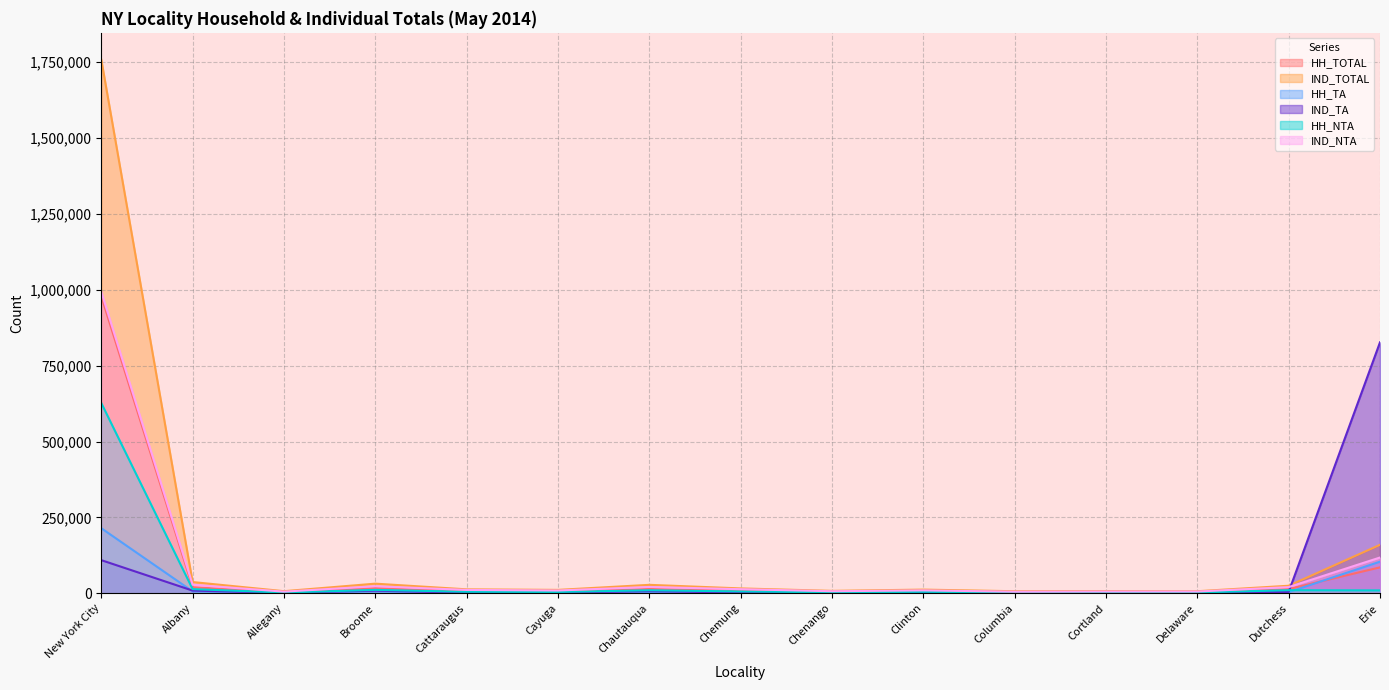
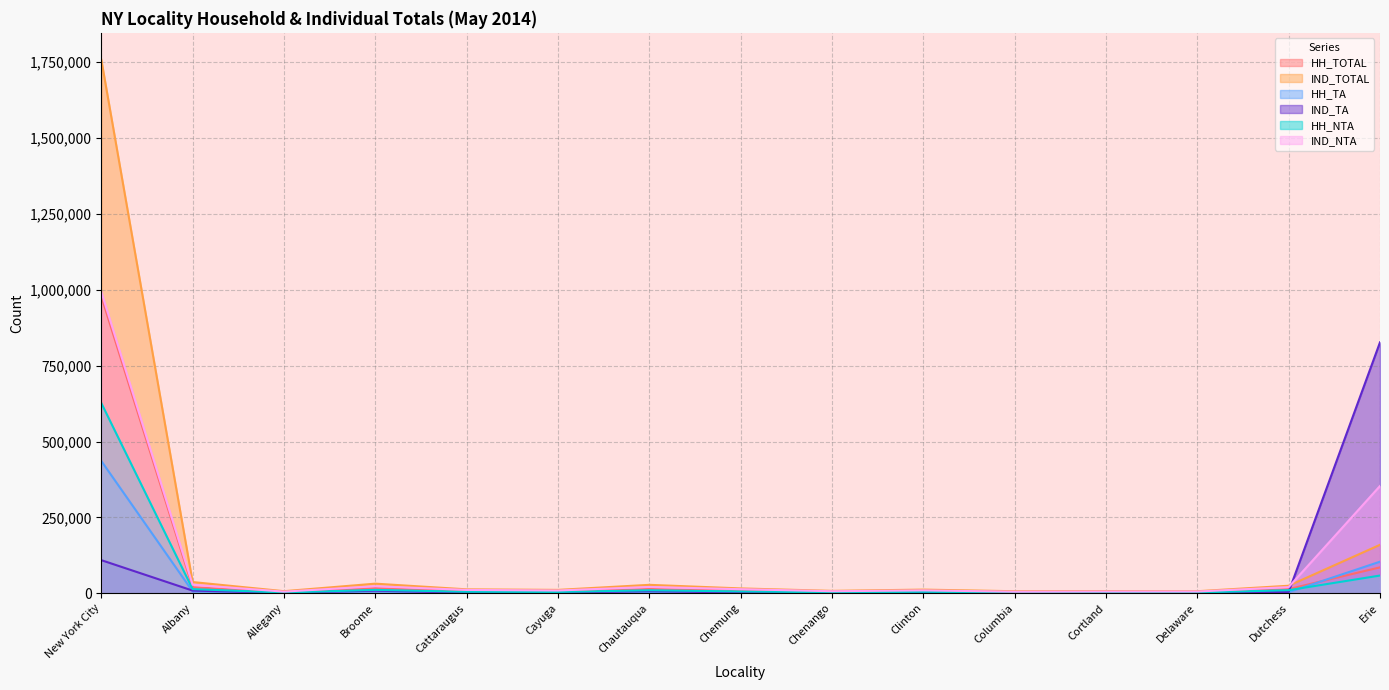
HH_TA, New York City: 210,000 -> 440,000
HH_NTA, Erie: 10,000 -> 60,000
IND_NTA, Erie: 120,000 -> 350,000
